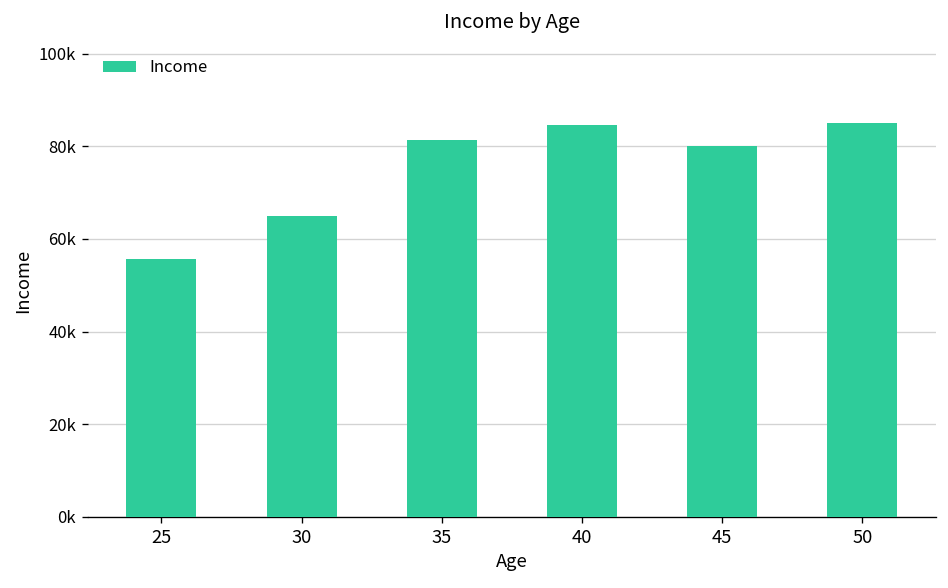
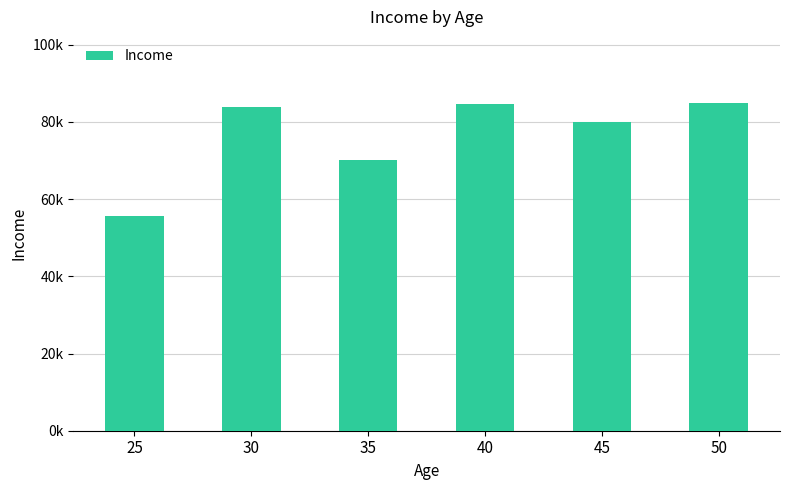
30: 65000 -> 84000
35: 81000 -> 70000
